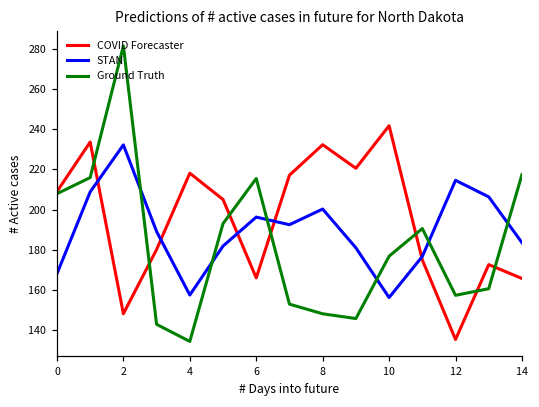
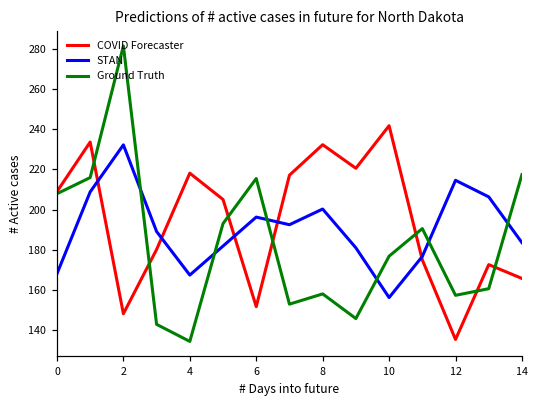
STAN, 4: 158 -> 167
COVID Forecaster, 6: 166 -> 152
Ground Truth, 8: 148 -> 158
